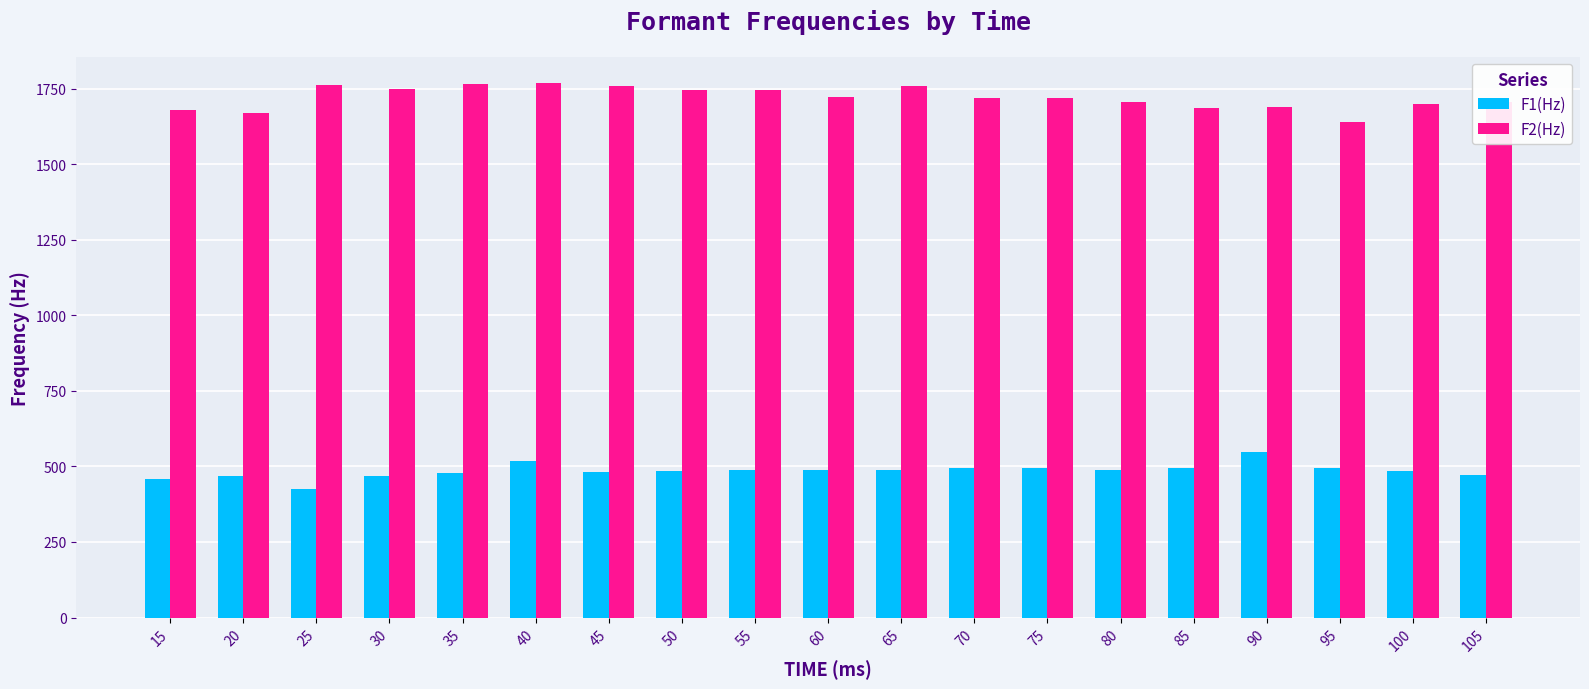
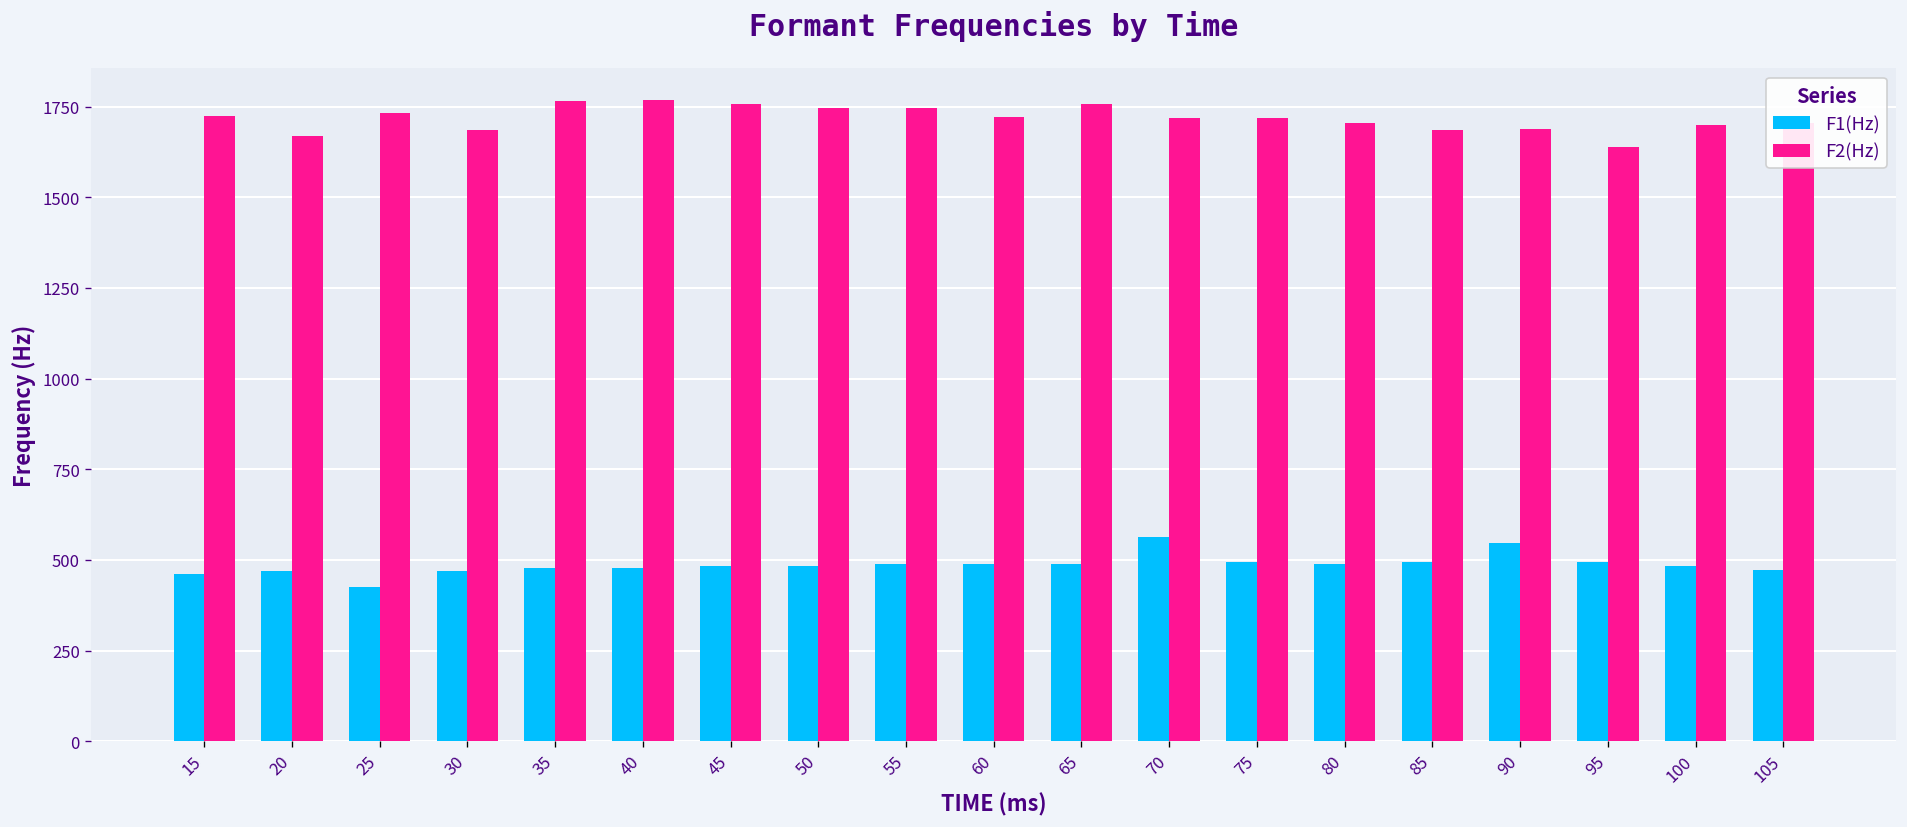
F2(Hz), 15: 1680 -> 1720
F2(Hz), 25: 1760 -> 1730
F2(Hz), 30: 1750 -> 1690
F1(Hz), 40: 520 -> 480
F1(Hz), 70: 490 -> 560
